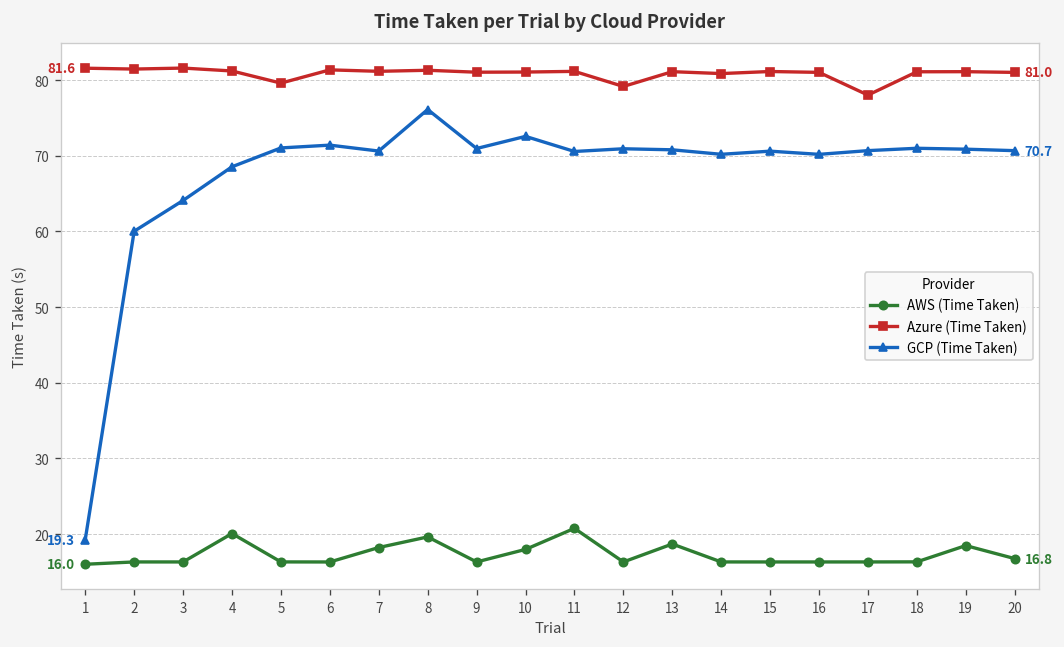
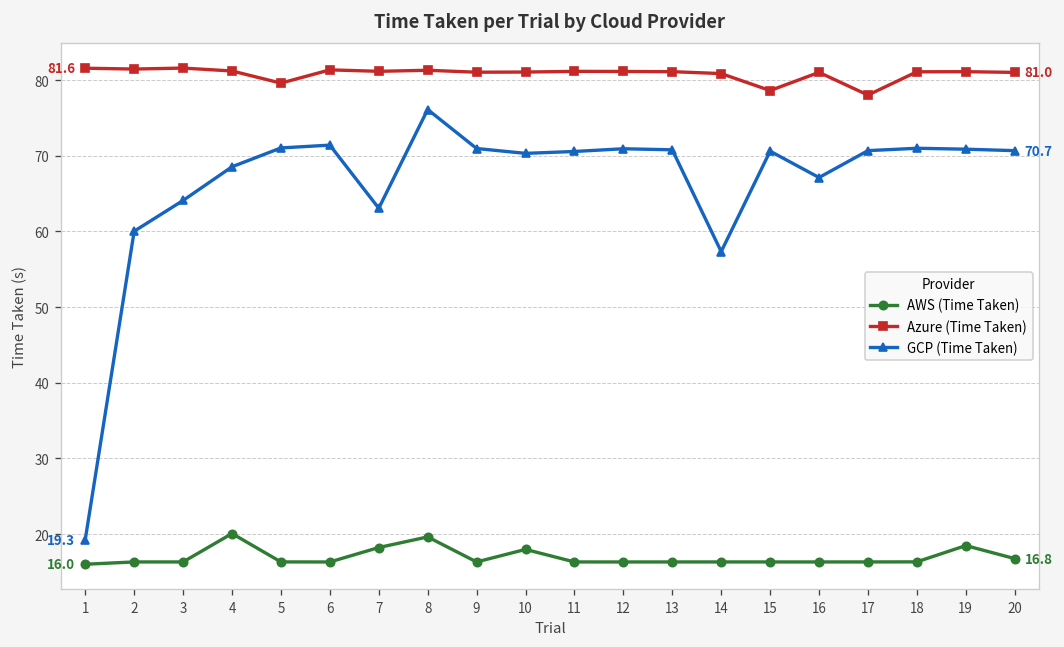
GCP (Time Taken), 7: 71 -> 63
GCP (Time Taken), 10: 73 -> 70
AWS (Time Taken), 11: 21 -> 16
Azure (Time Taken), 12: 79 -> 81
AWS (Time Taken), 13: 19 -> 16
GCP (Time Taken), 14: 70 -> 57
Azure (Time Taken), 15: 81 -> 79
GCP (Time Taken), 16: 70 -> 67
